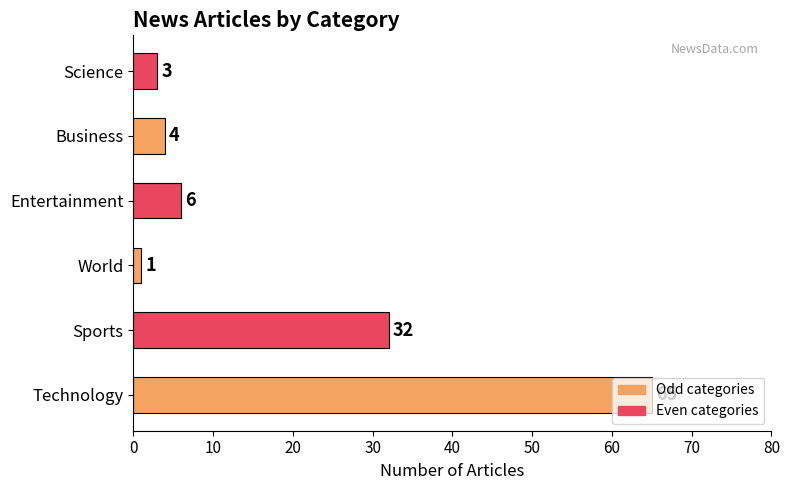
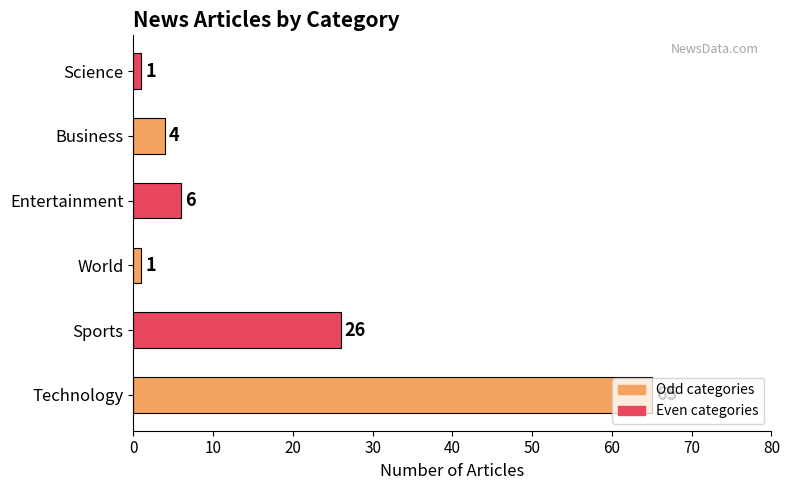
Science: 3 -> 1
Sports: 32 -> 26
